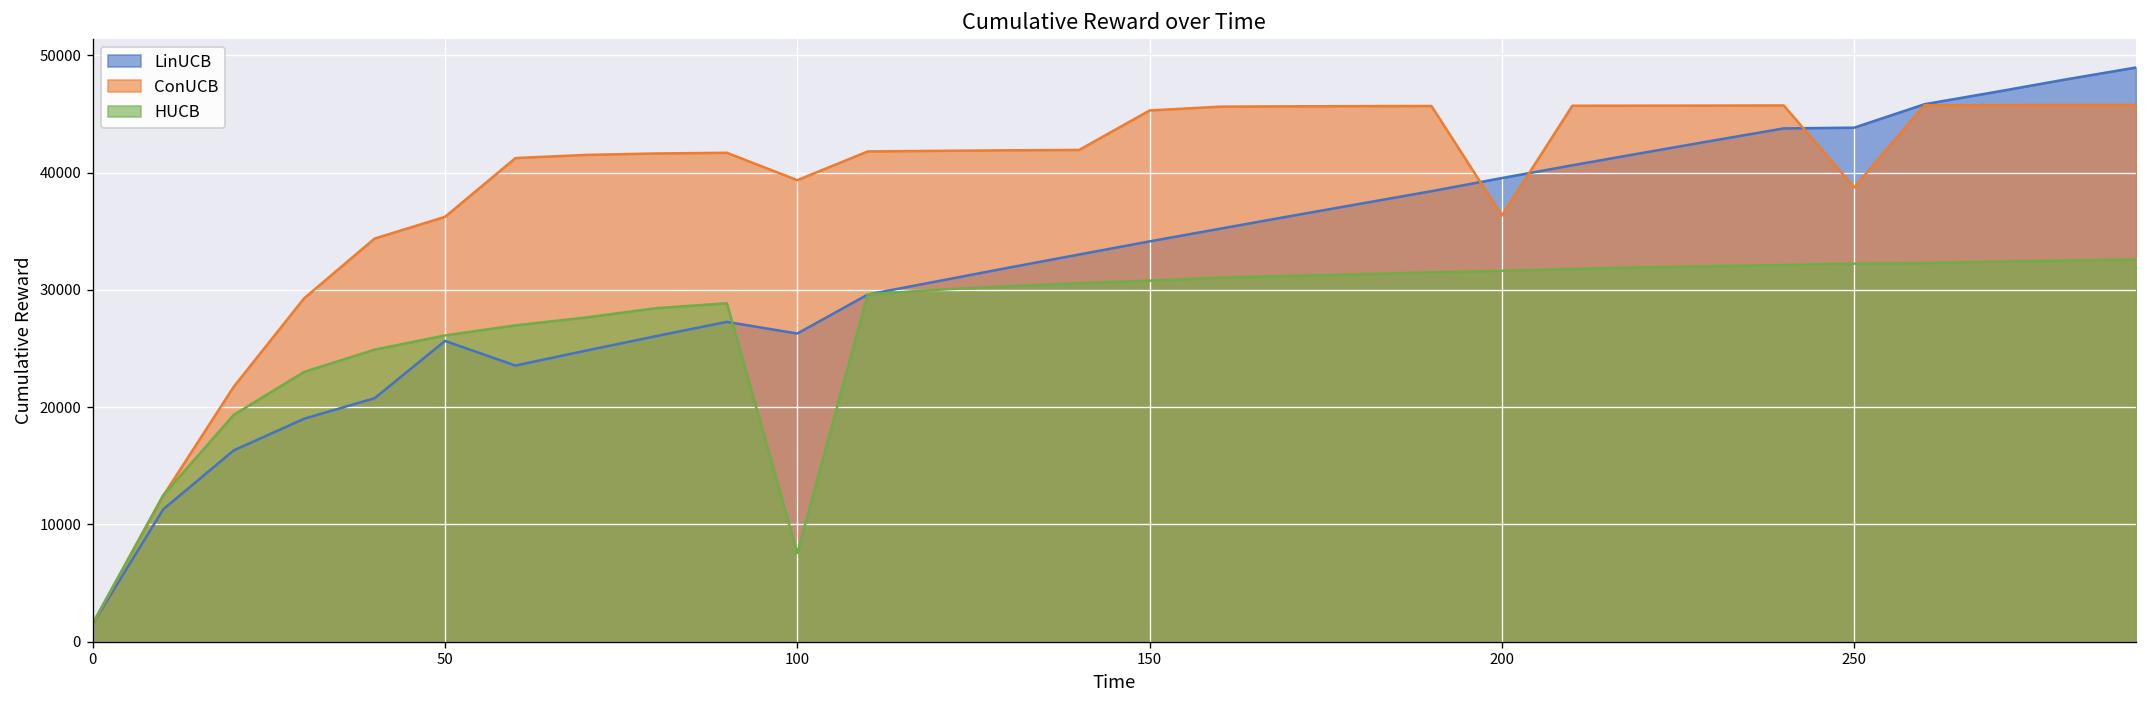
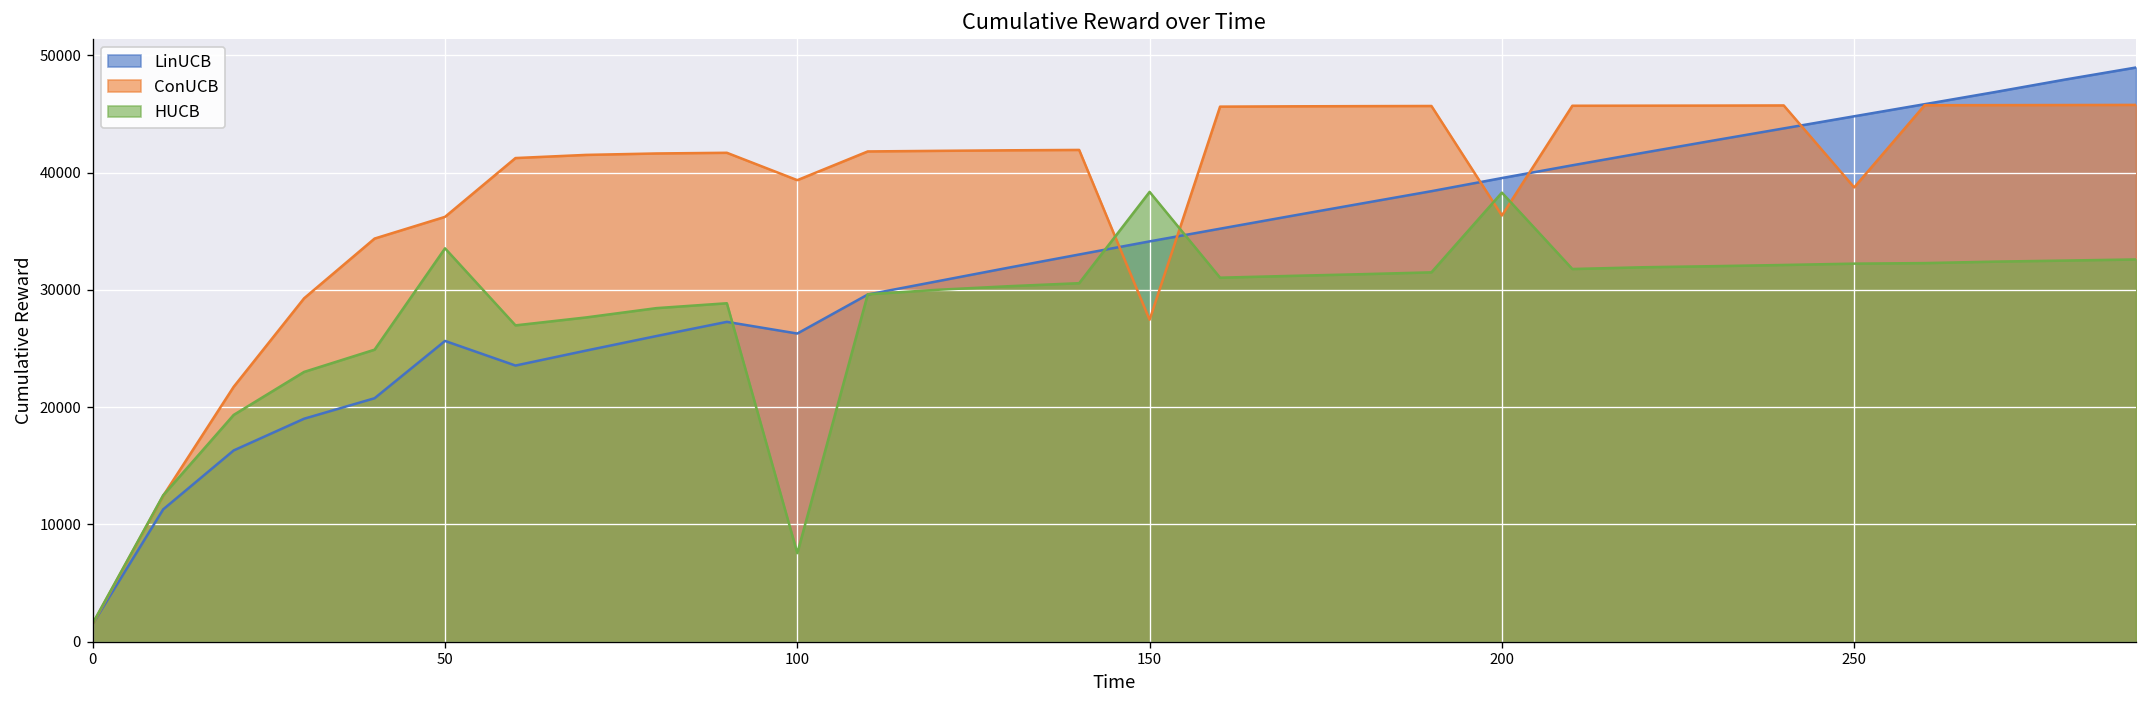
HUCB, 50: 26000 -> 34000
ConUCB, 150: 45000 -> 27000
HUCB, 150: 31000 -> 38000
HUCB, 200: 32000 -> 38000
LinUCB, 250: 44000 -> 45000
